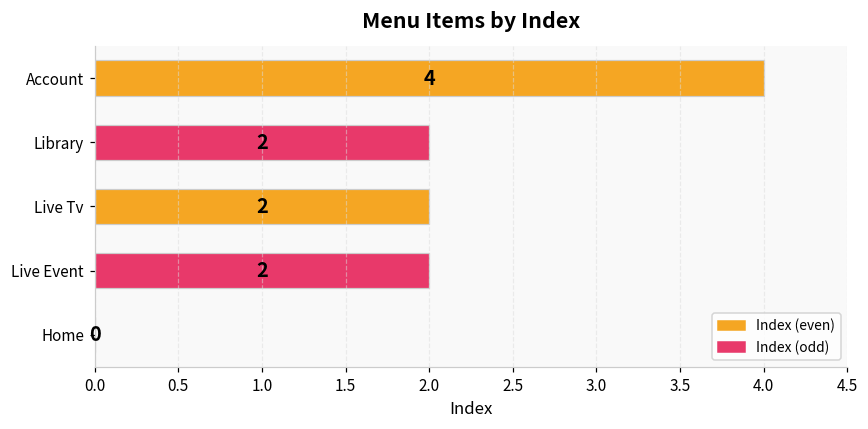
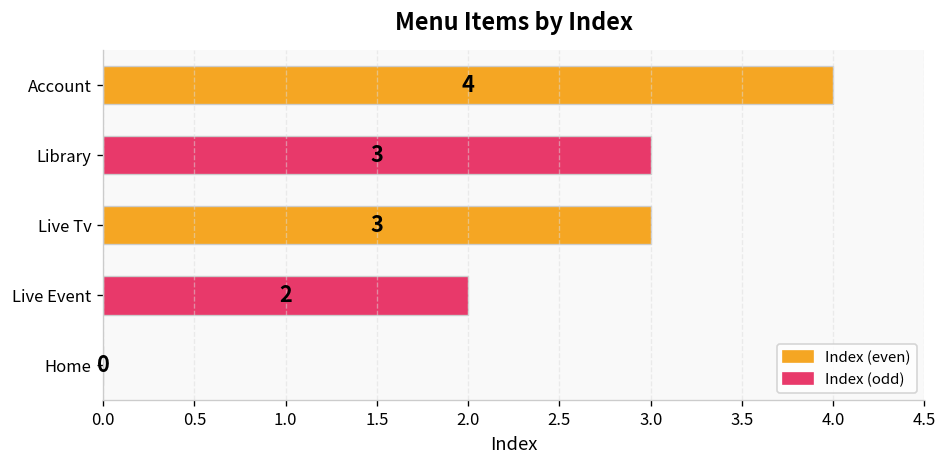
Library: 2 -> 3
Live Tv: 2 -> 3
